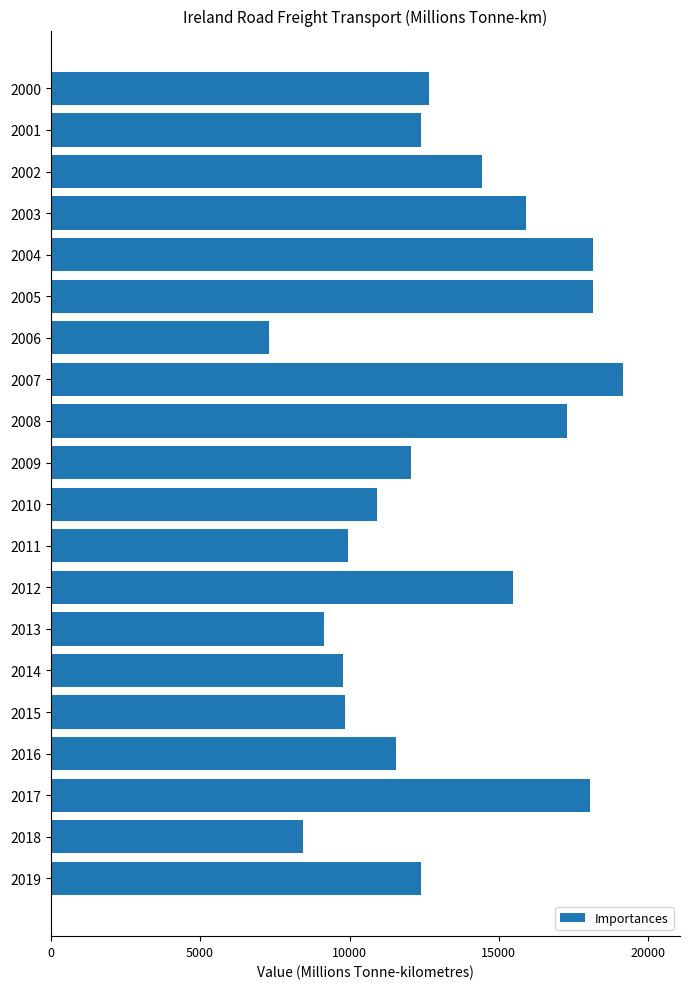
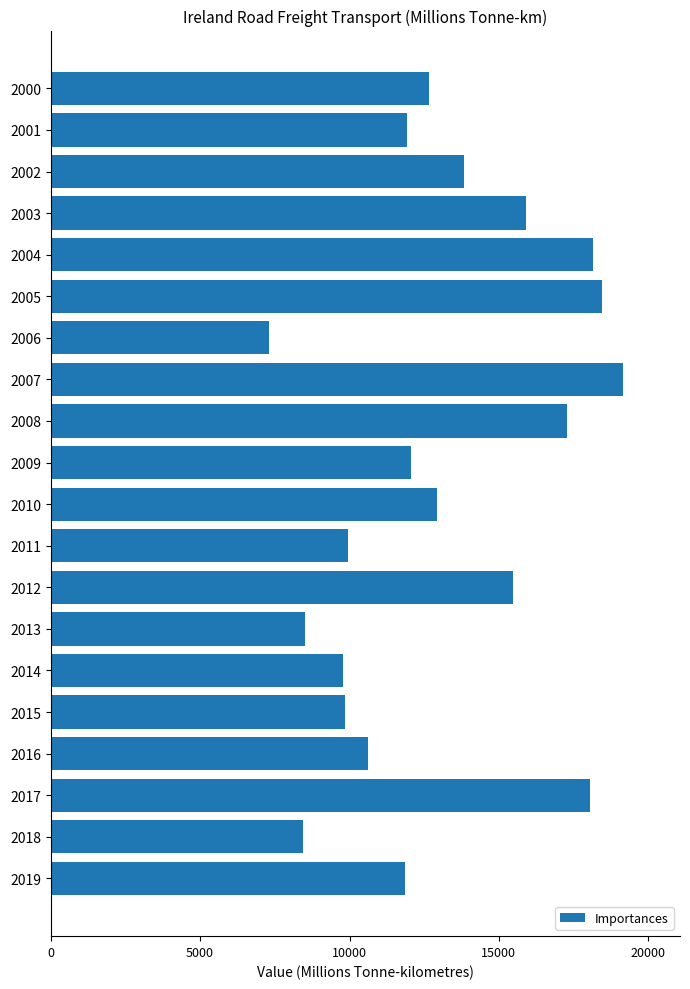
2001: 12400 -> 11900
2002: 14400 -> 13800
2005: 18200 -> 18400
2010: 10900 -> 12900
2013: 9100 -> 8500
2016: 11600 -> 10600
2019: 12400 -> 11800
